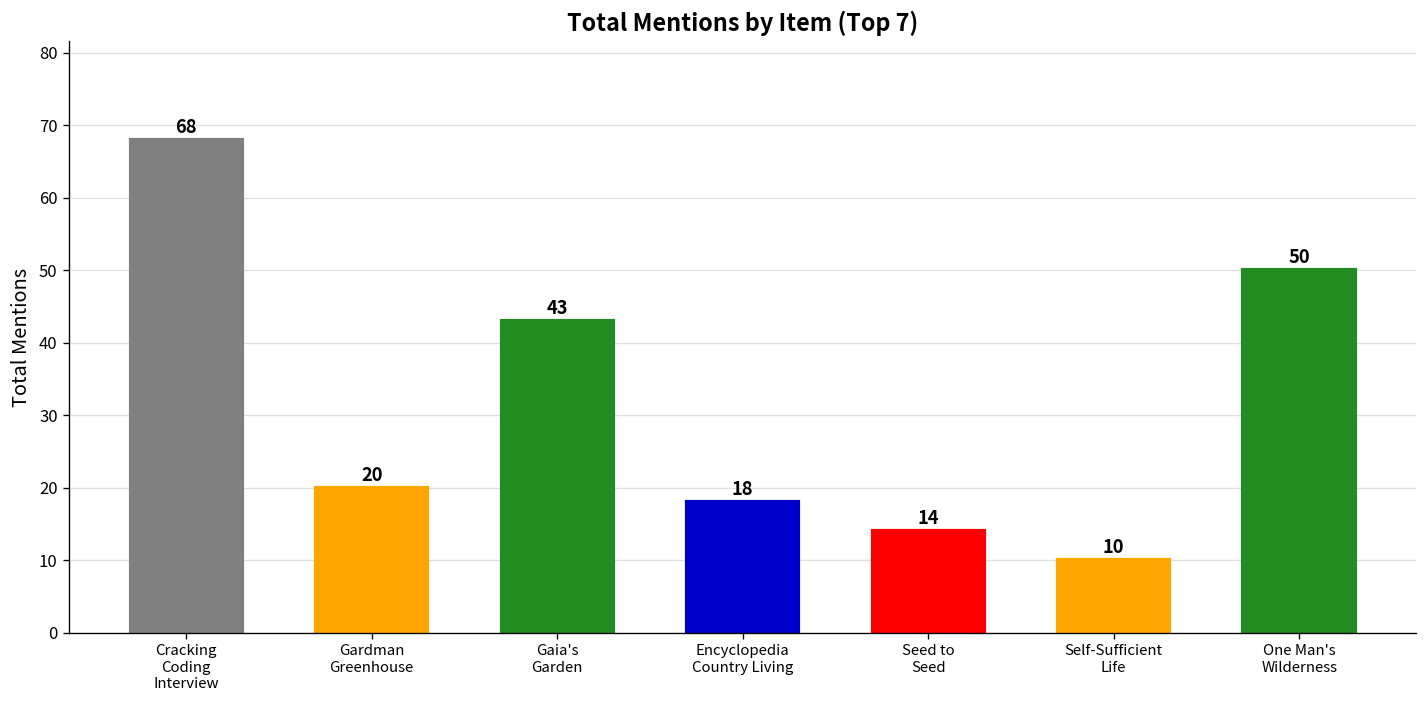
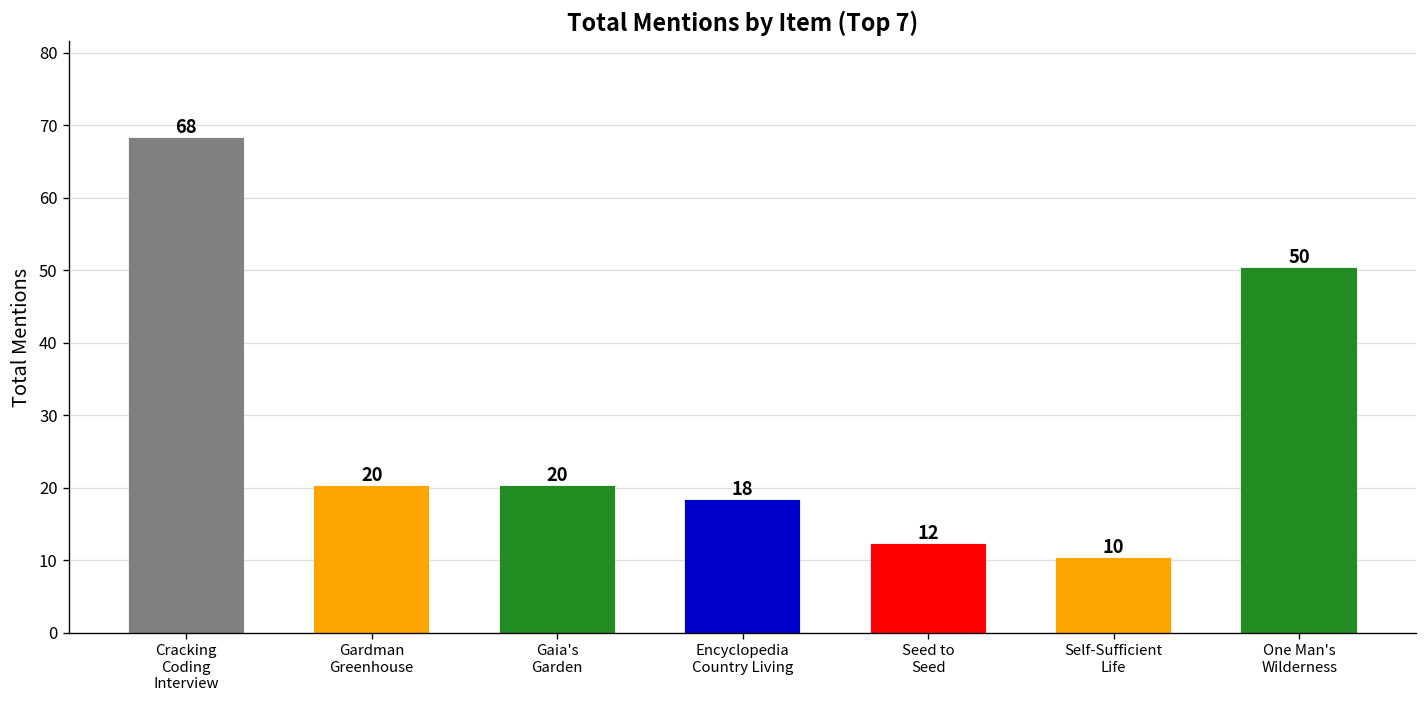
Gaia's Garden: 43 -> 20
Seed to Seed: 14 -> 12
